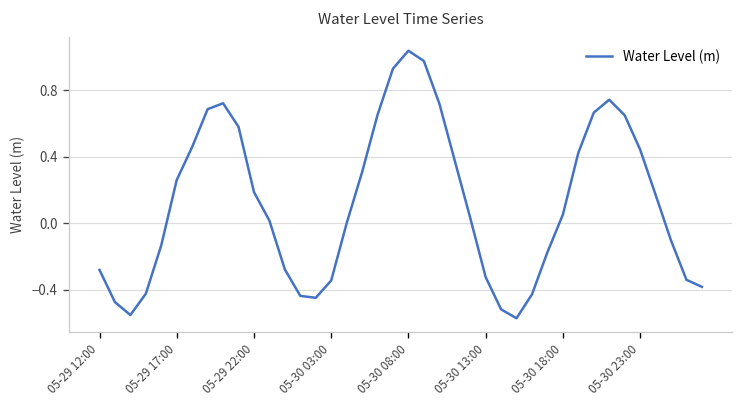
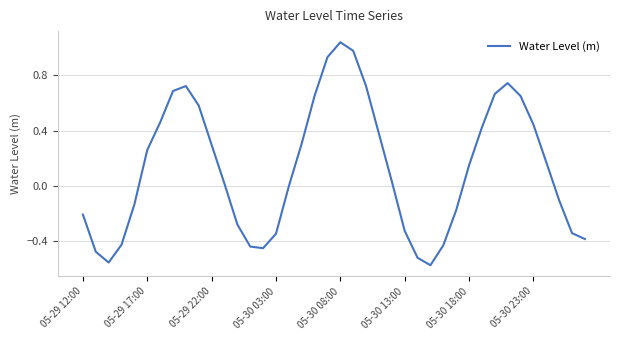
05-29 12:00: -0.28 -> -0.21
05-29 22:00: 0.19 -> 0.30
05-30 18:00: 0.05 -> 0.15
